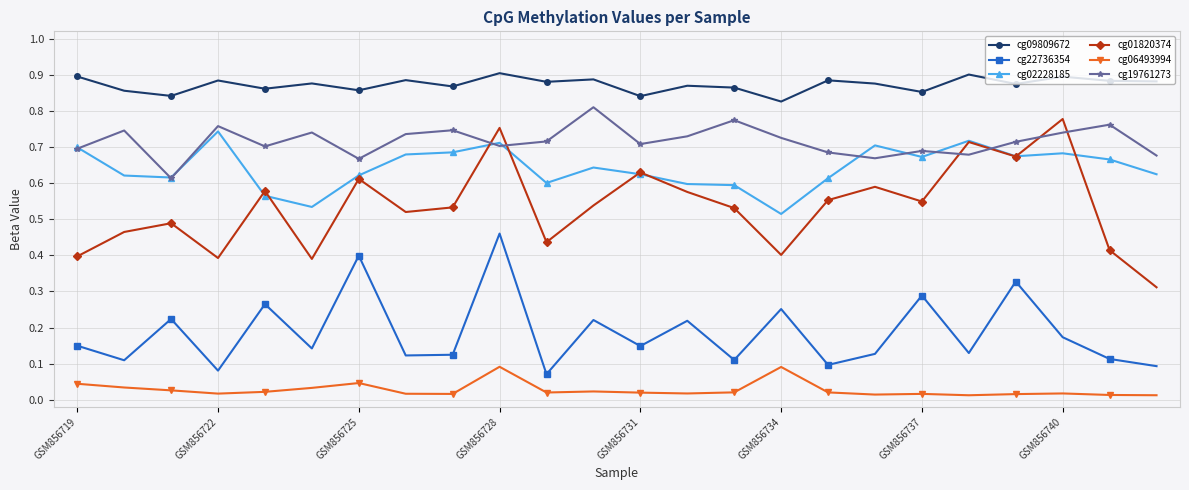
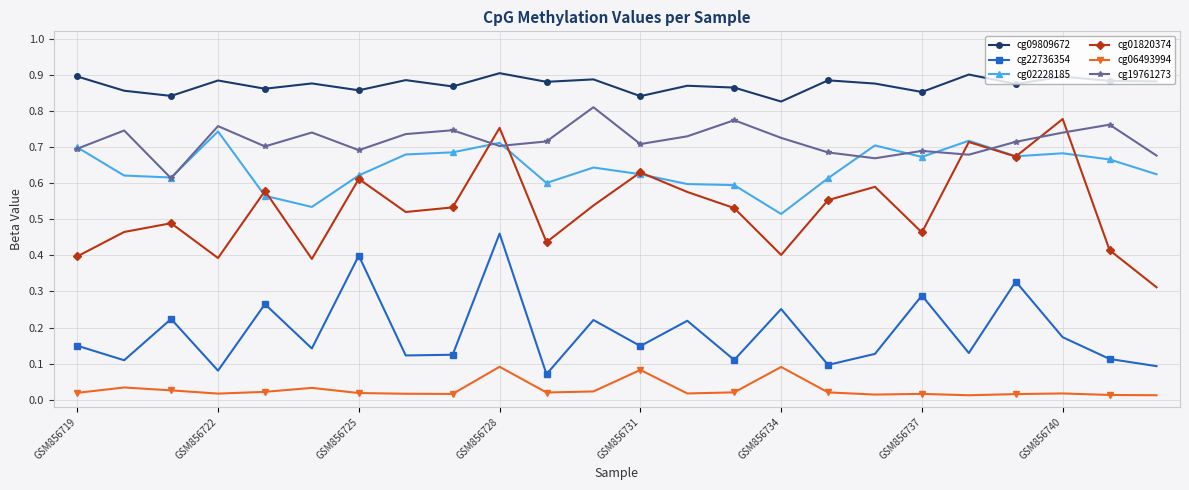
cg06493994, GSM856719: 0.04 -> 0.02
cg06493994, GSM856725: 0.05 -> 0.02
cg19761273, GSM856725: 0.67 -> 0.69
cg06493994, GSM856731: 0.02 -> 0.08
cg01820374, GSM856737: 0.55 -> 0.46
